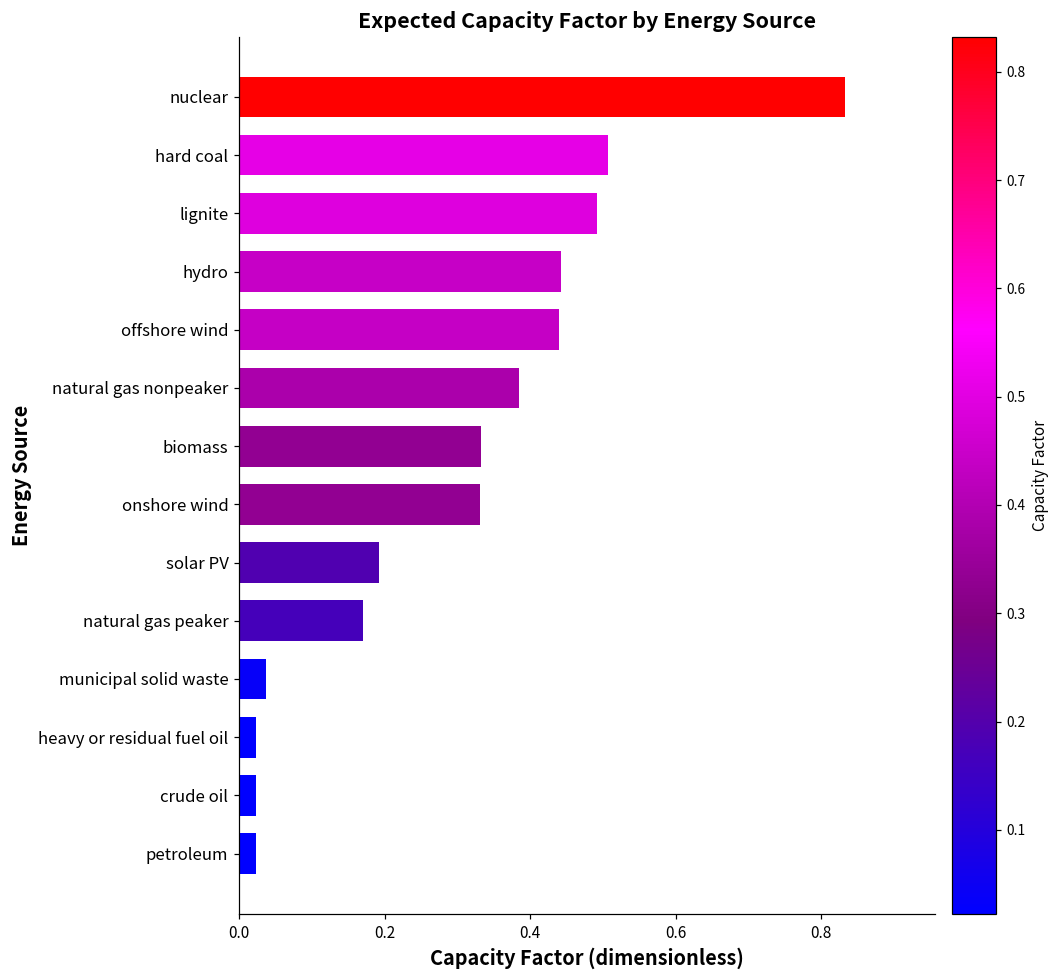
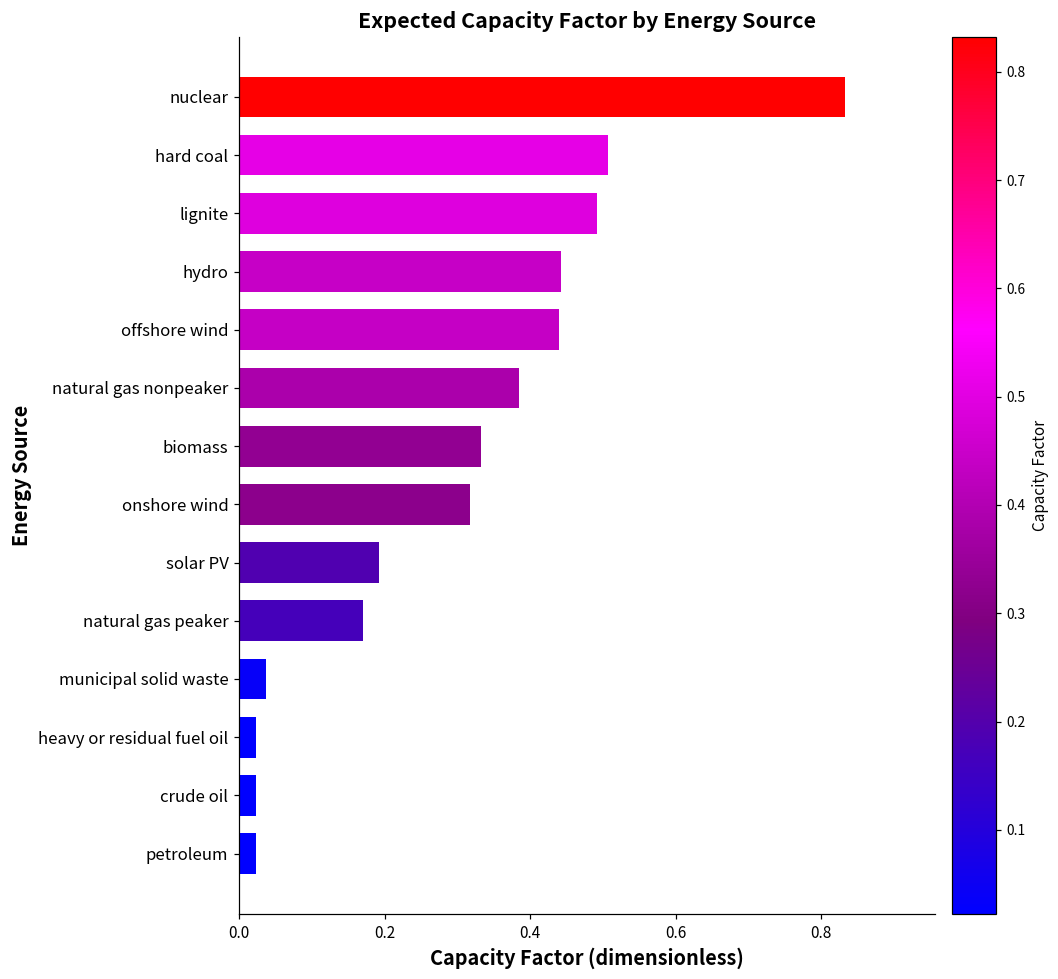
onshore wind: 0.33 -> 0.32
